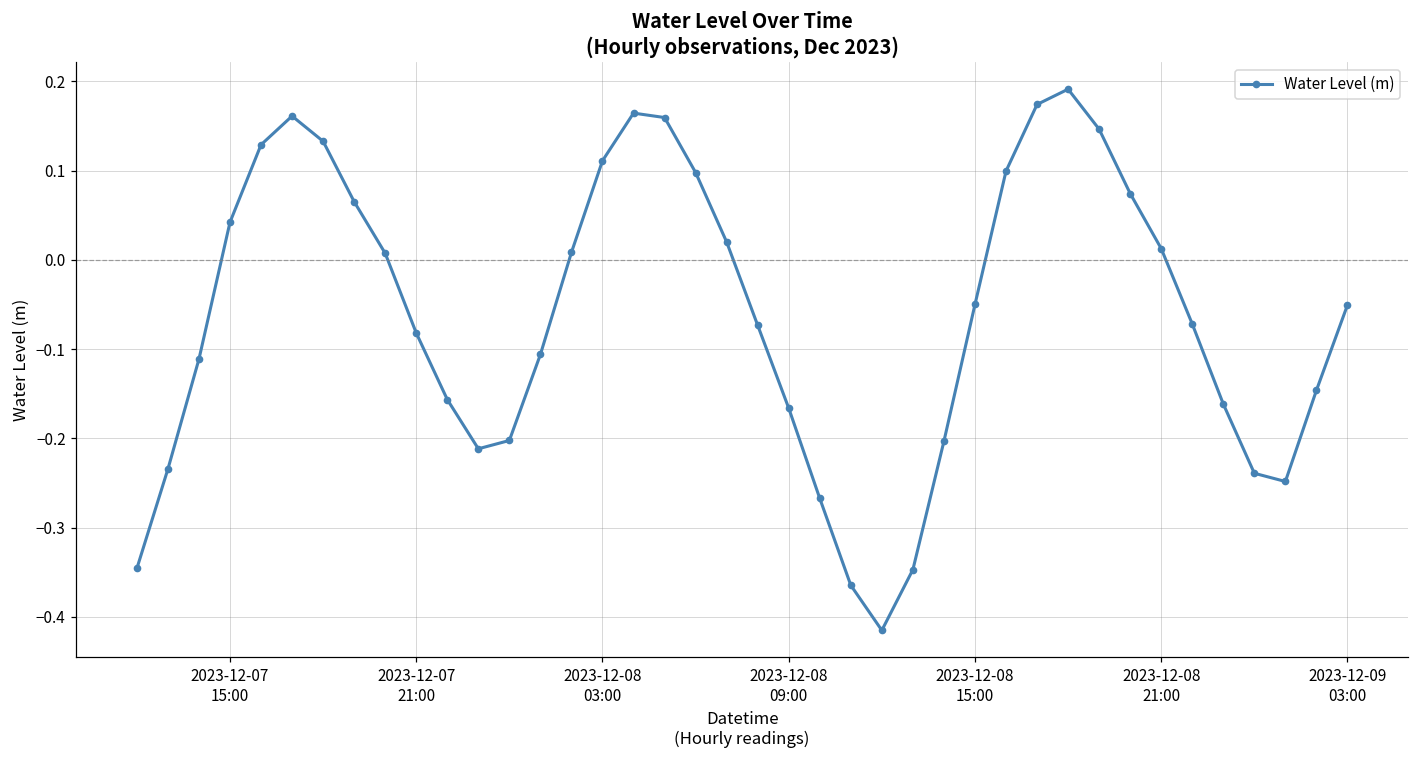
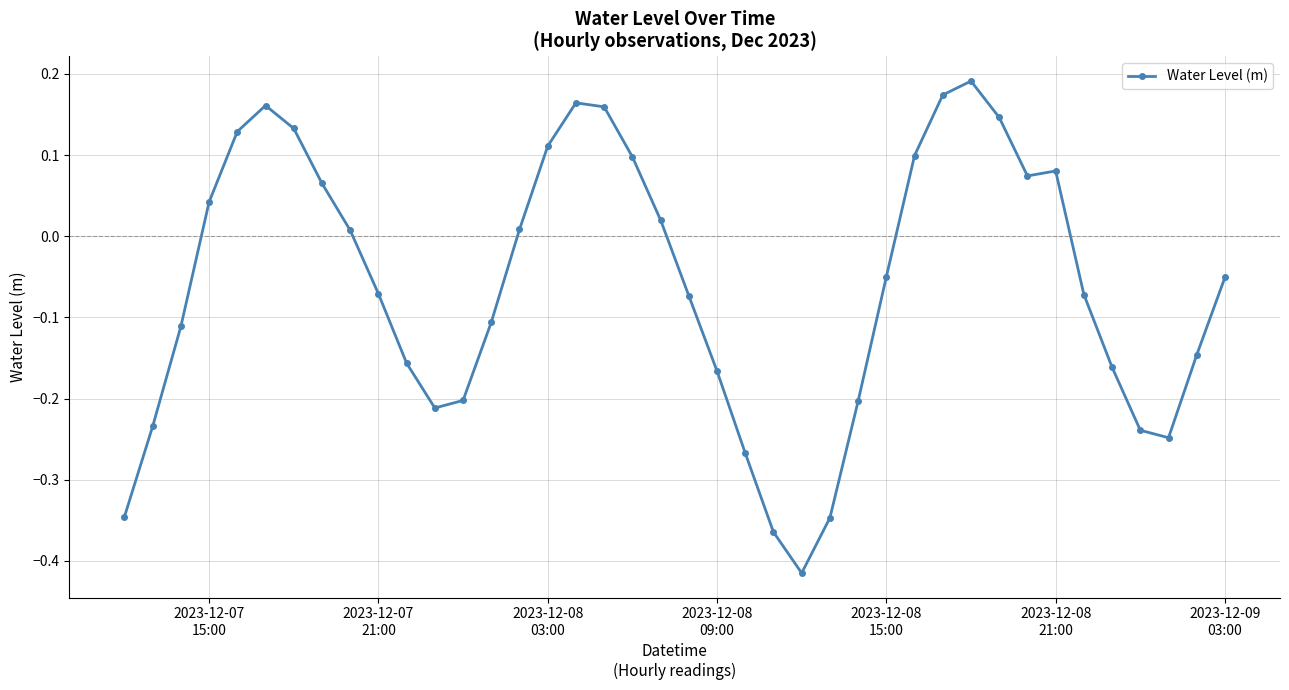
2023-12-07 21:00: -0.08 -> -0.07
2023-12-08 21:00: 0.01 -> 0.08
